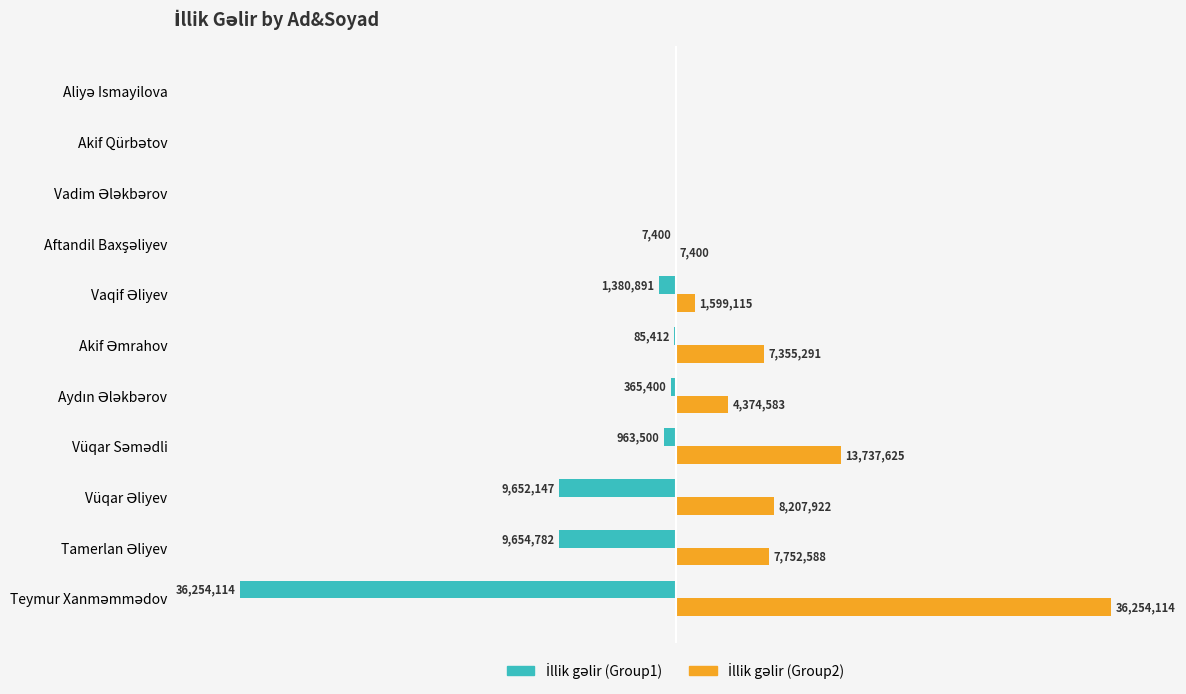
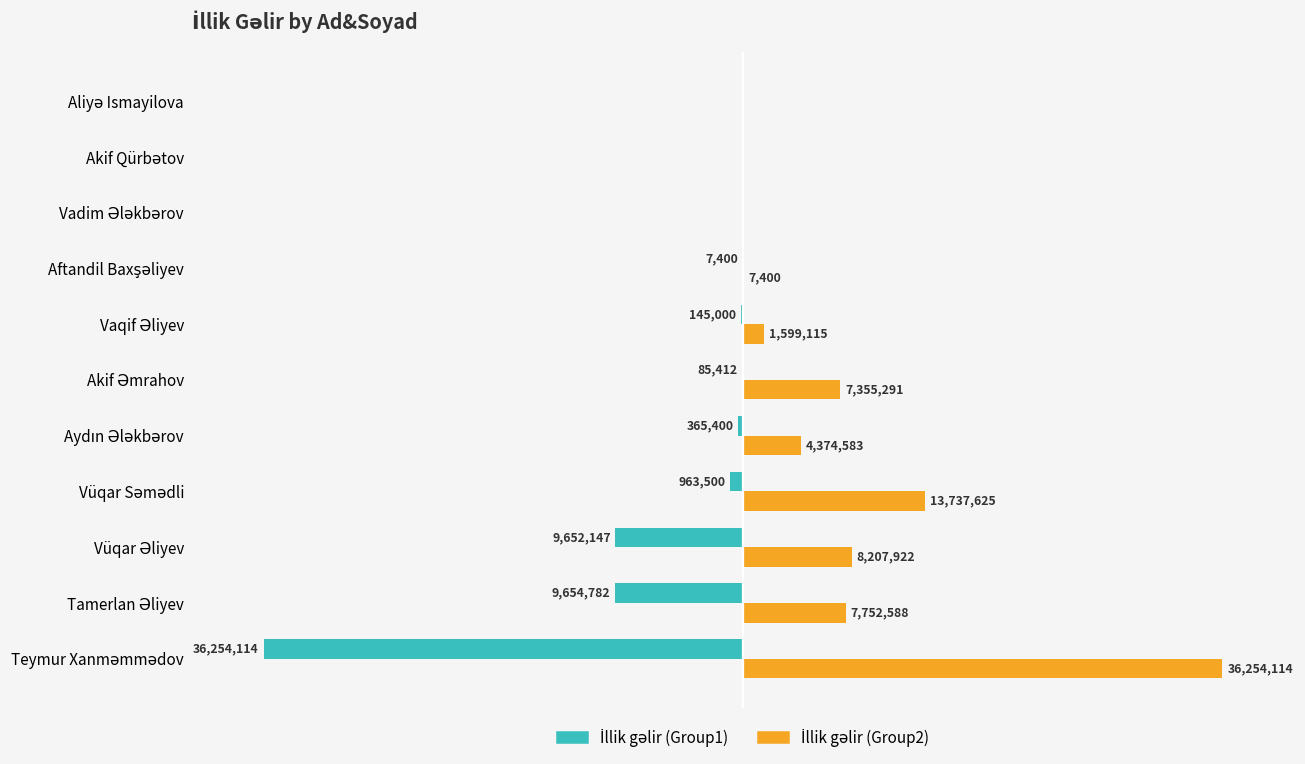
İllik gəlir (Group1), Vaqif Əliyev: 1,380,891 -> 145,000
